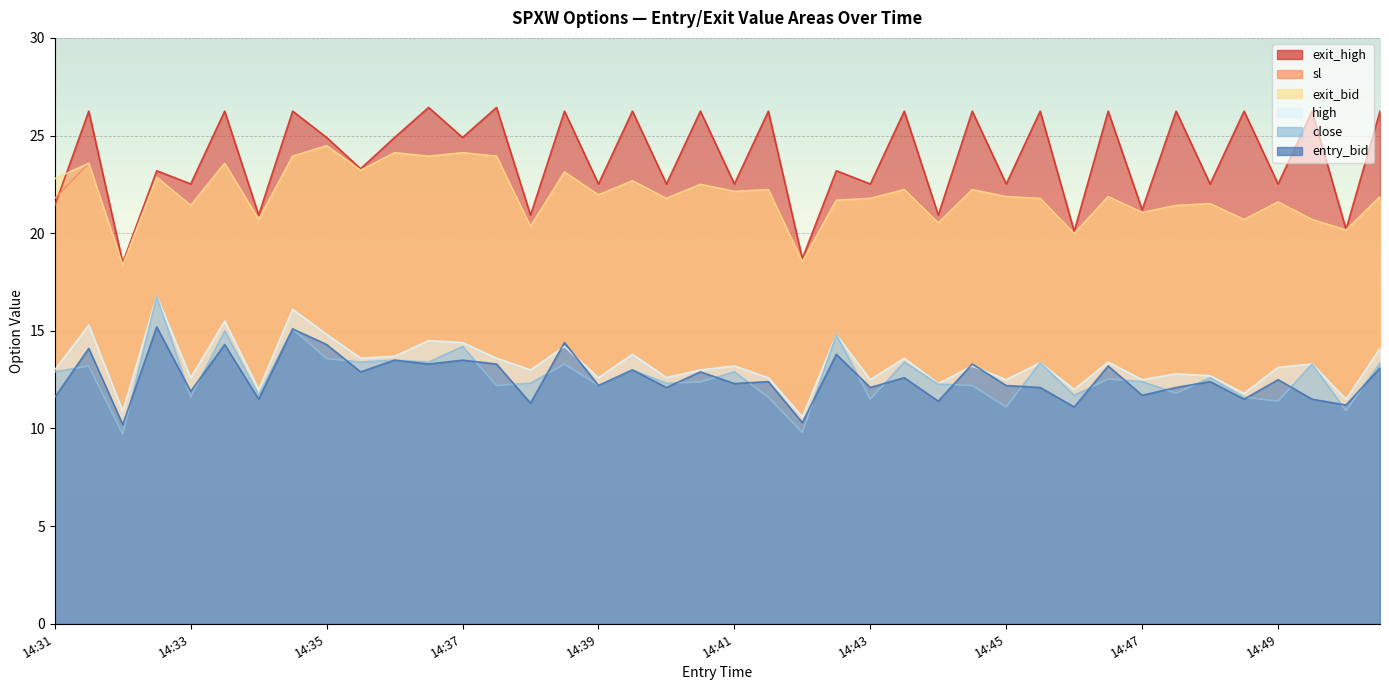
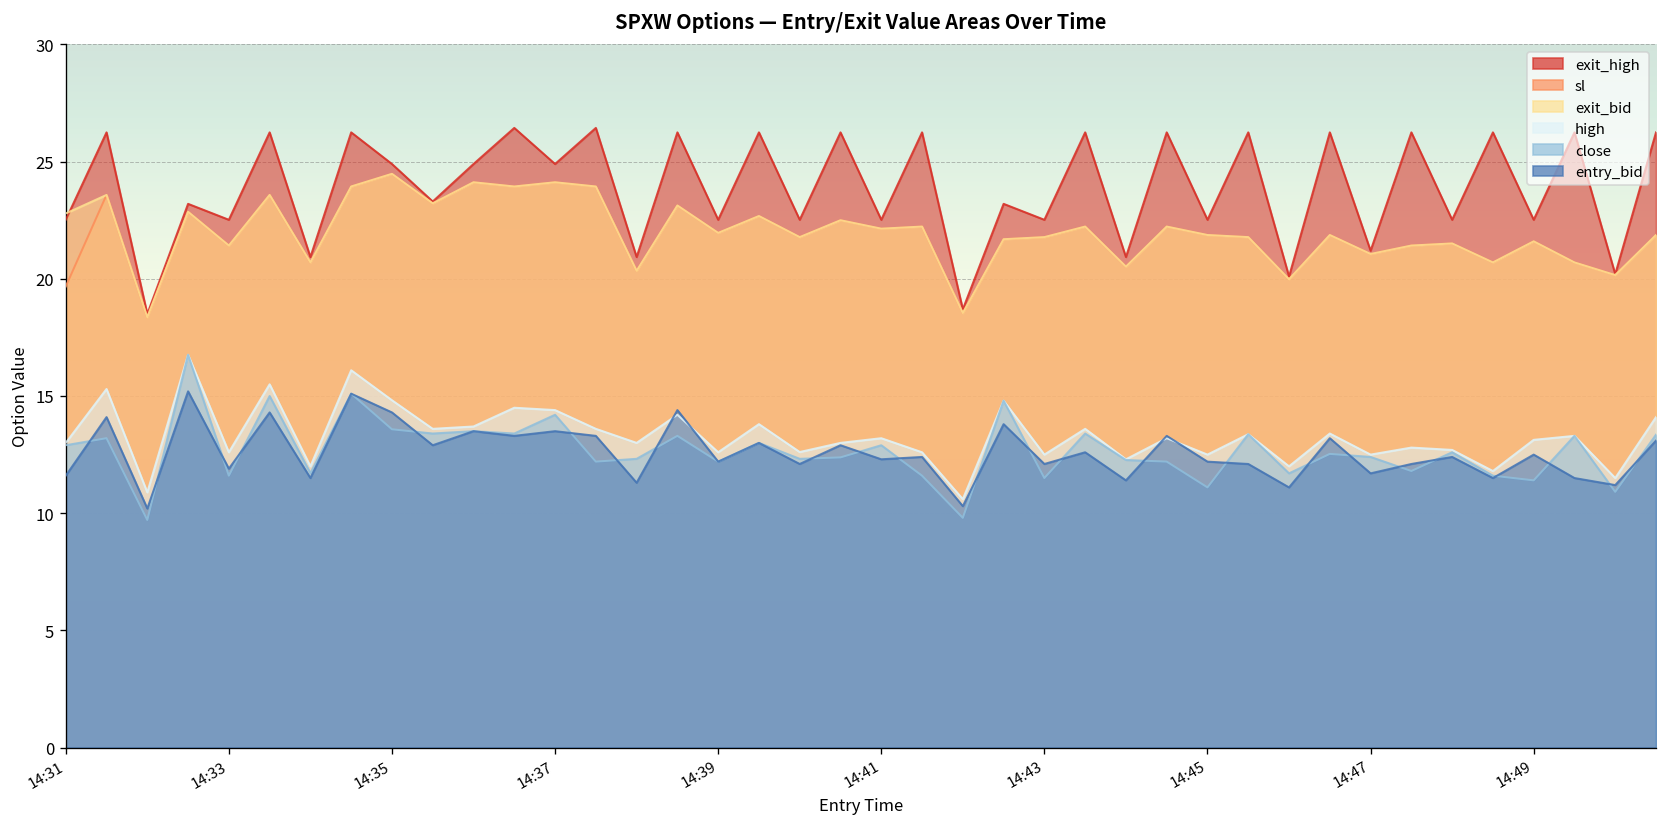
exit_high, 14:31: 21.4 -> 22.5
sl, 14:31: 21.8 -> 19.7
